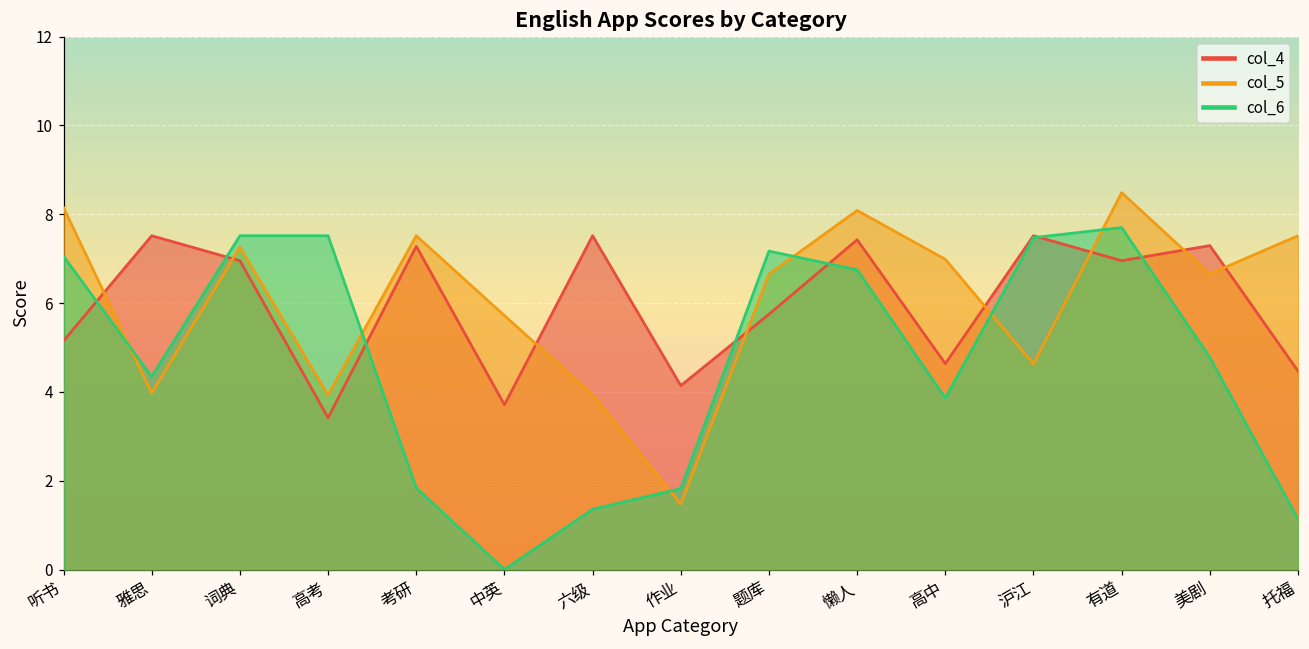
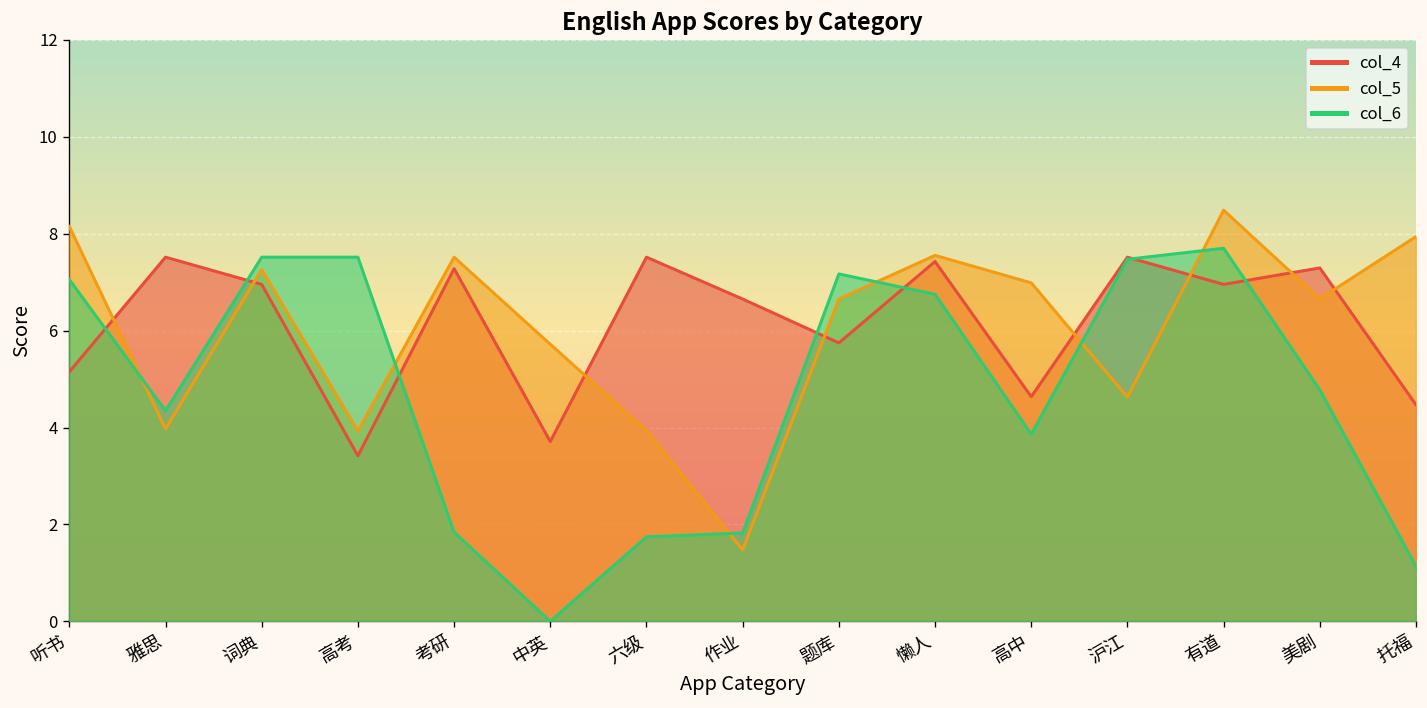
col_6, 六级: 1.4 -> 1.7
col_4, 作业: 4.1 -> 6.7
col_5, 懒人: 8.1 -> 7.6
col_5, 托福: 7.5 -> 7.9
